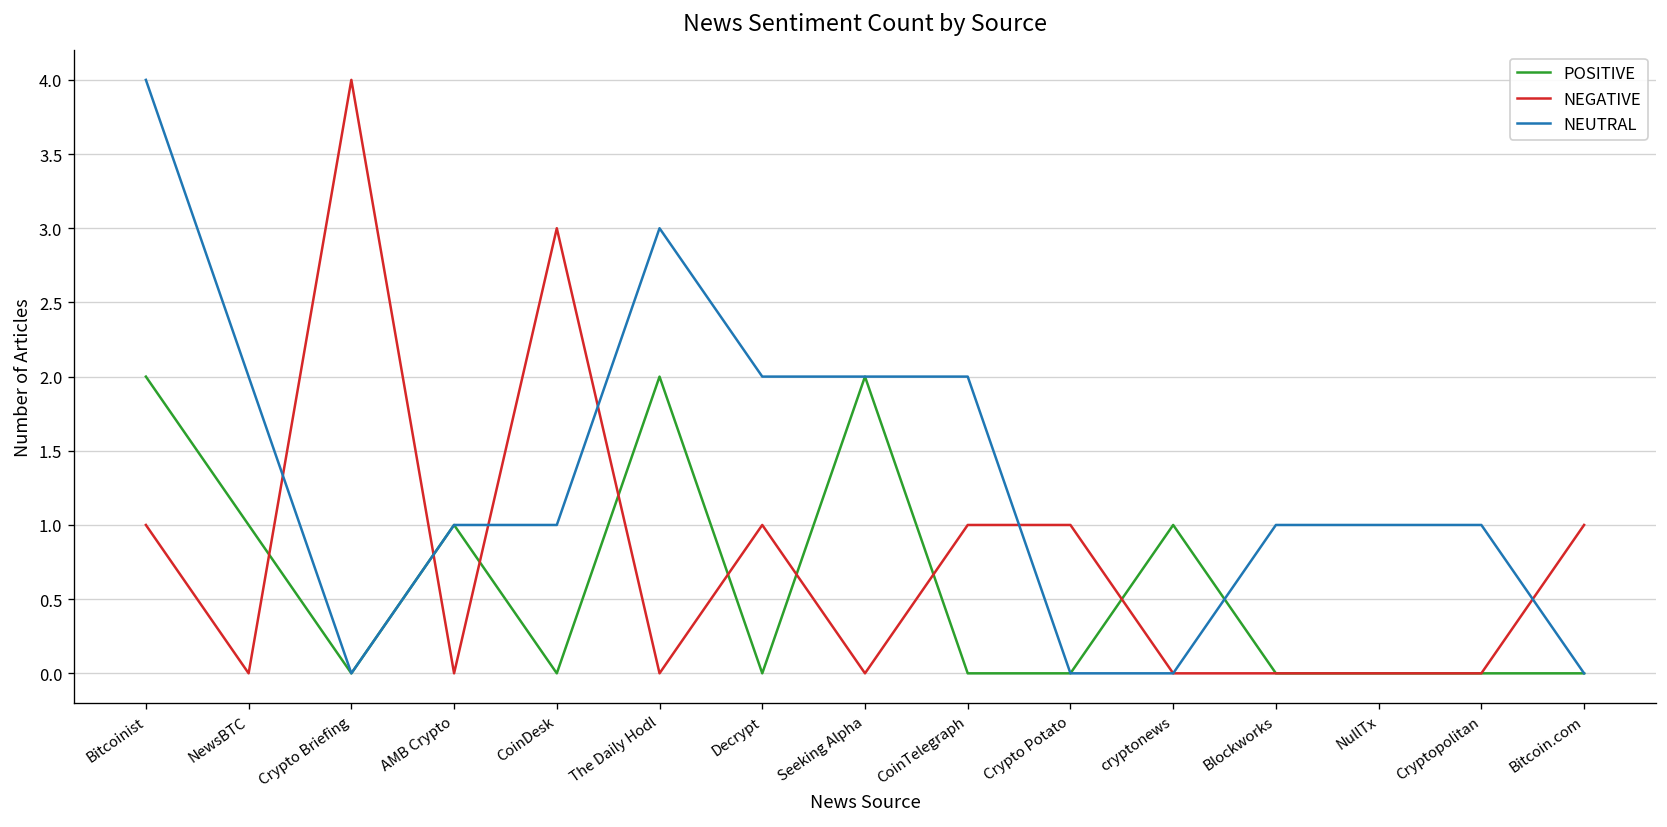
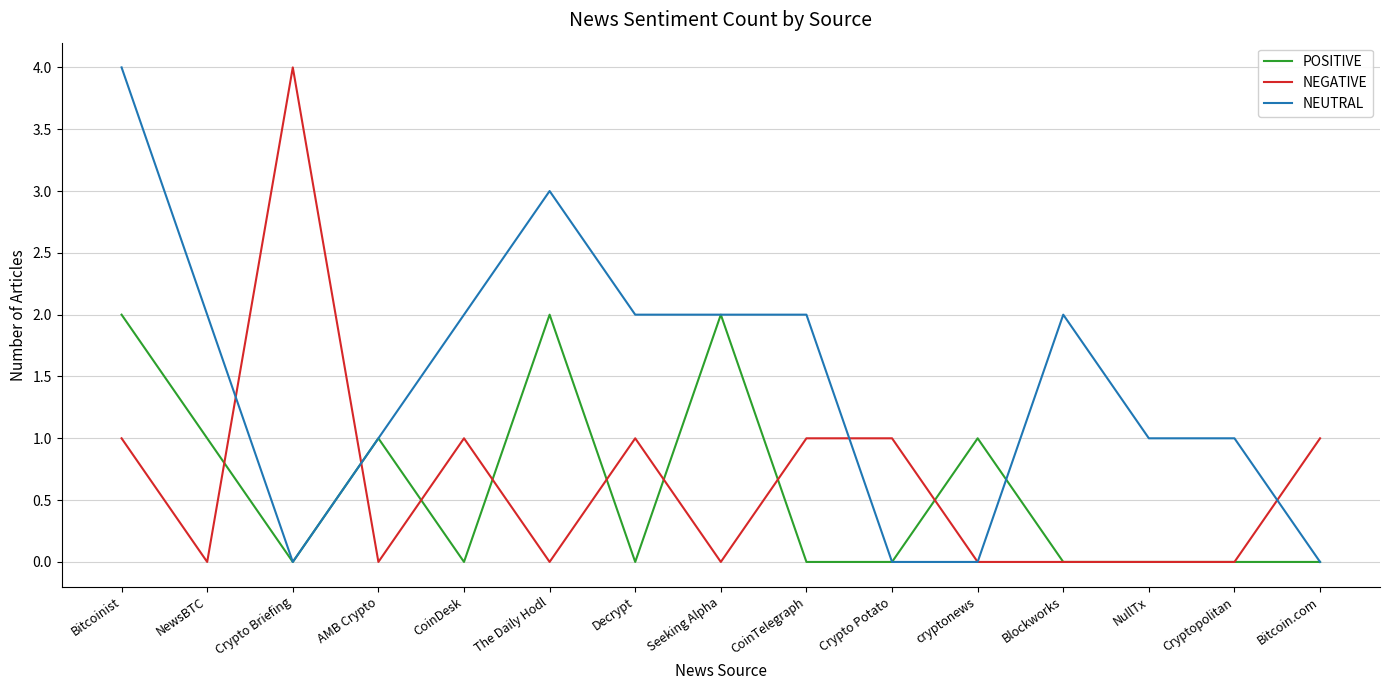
NEGATIVE, CoinDesk: 3 -> 1
NEUTRAL, CoinDesk: 1 -> 2
NEUTRAL, Blockworks: 1 -> 2
